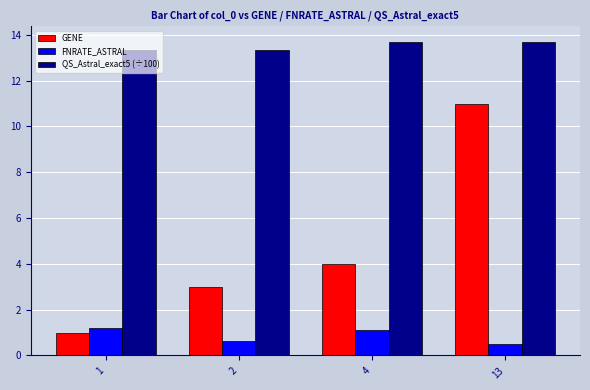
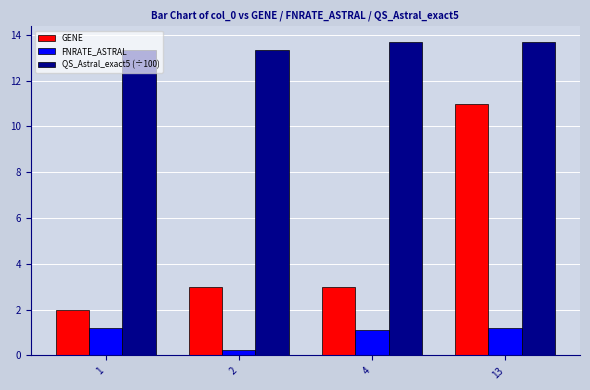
GENE, 1: 1 -> 2
FNRATE_ASTRAL, 2: 0.6 -> 0.2
GENE, 4: 4 -> 3
FNRATE_ASTRAL, 13: 0.5 -> 1.2
